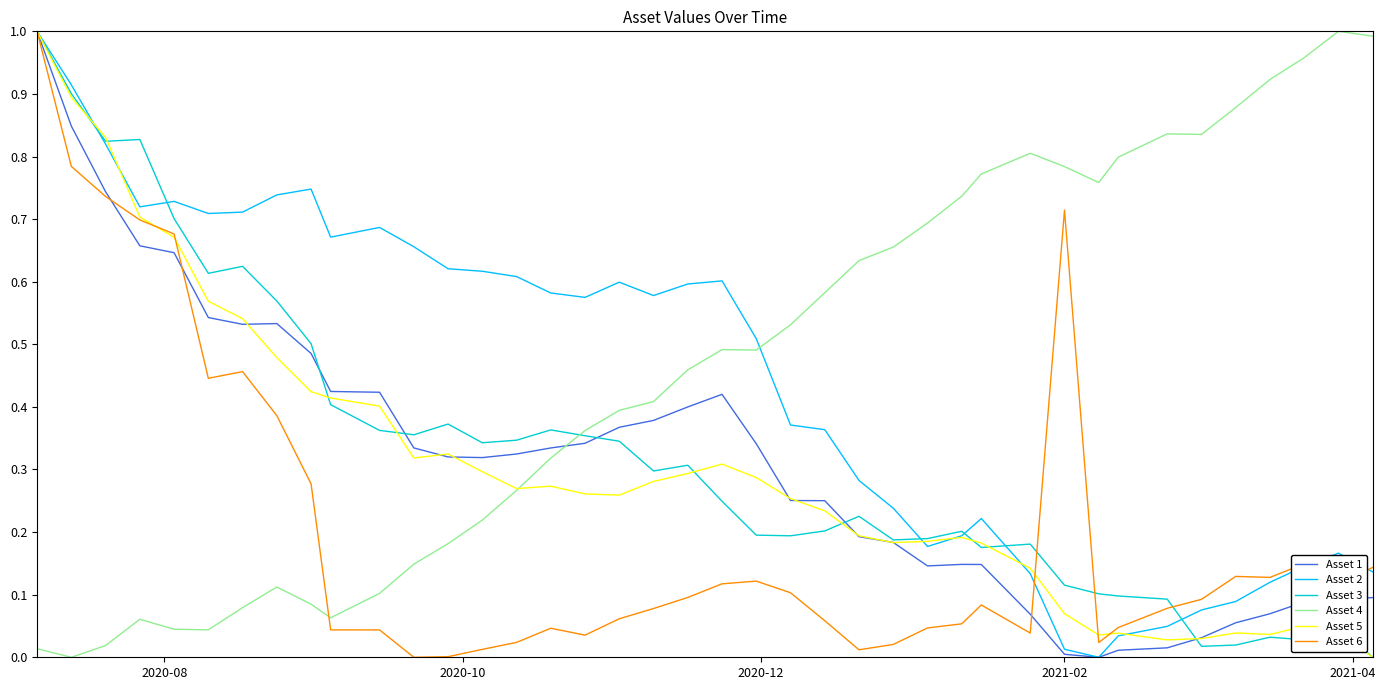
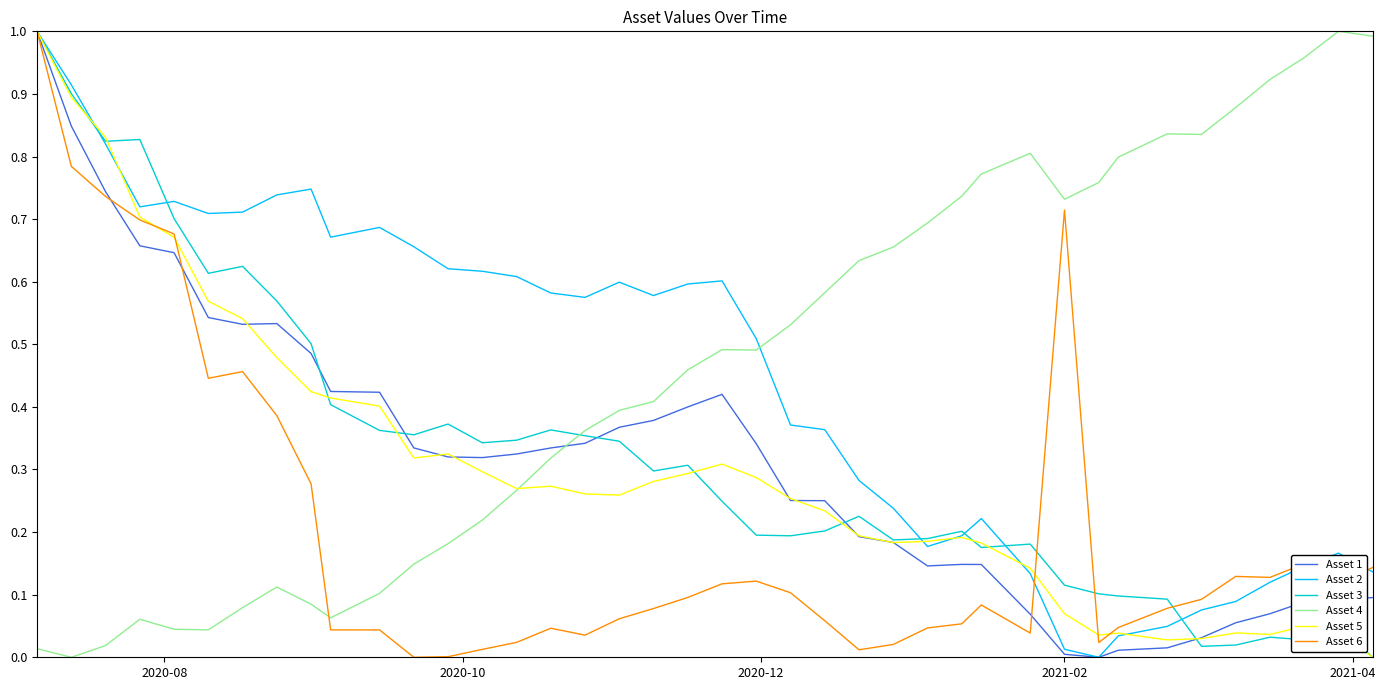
Asset 4, 2021-02: 0.78 -> 0.73
